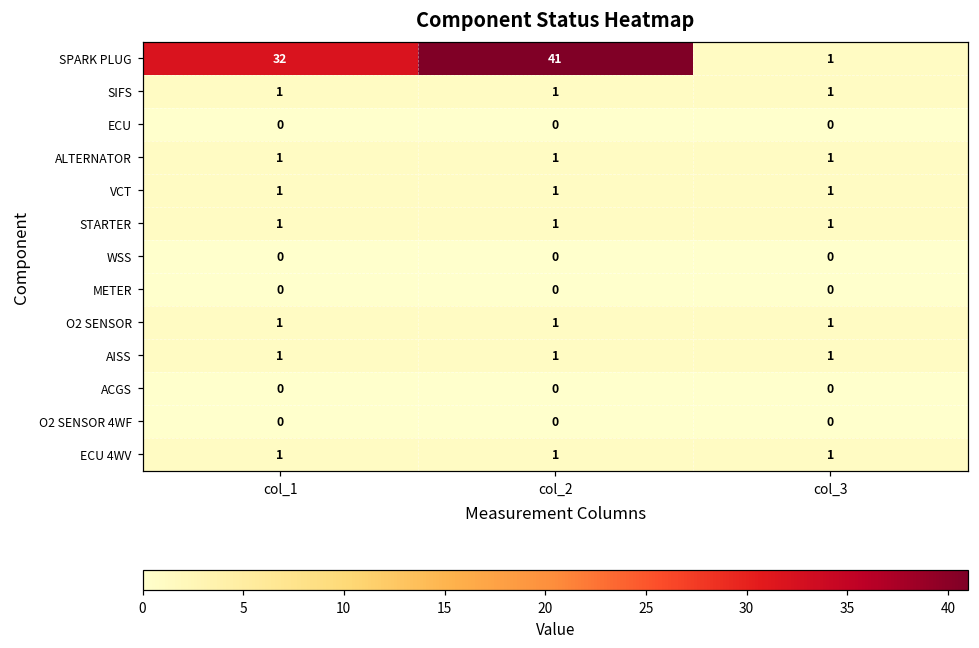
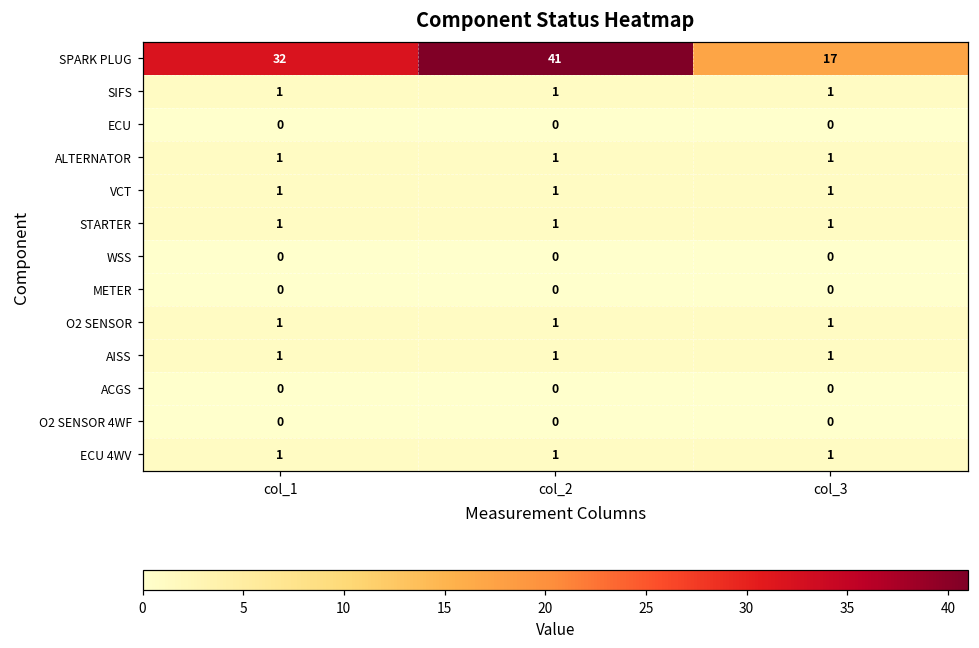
SPARK PLUG, col_3: 1 -> 17
